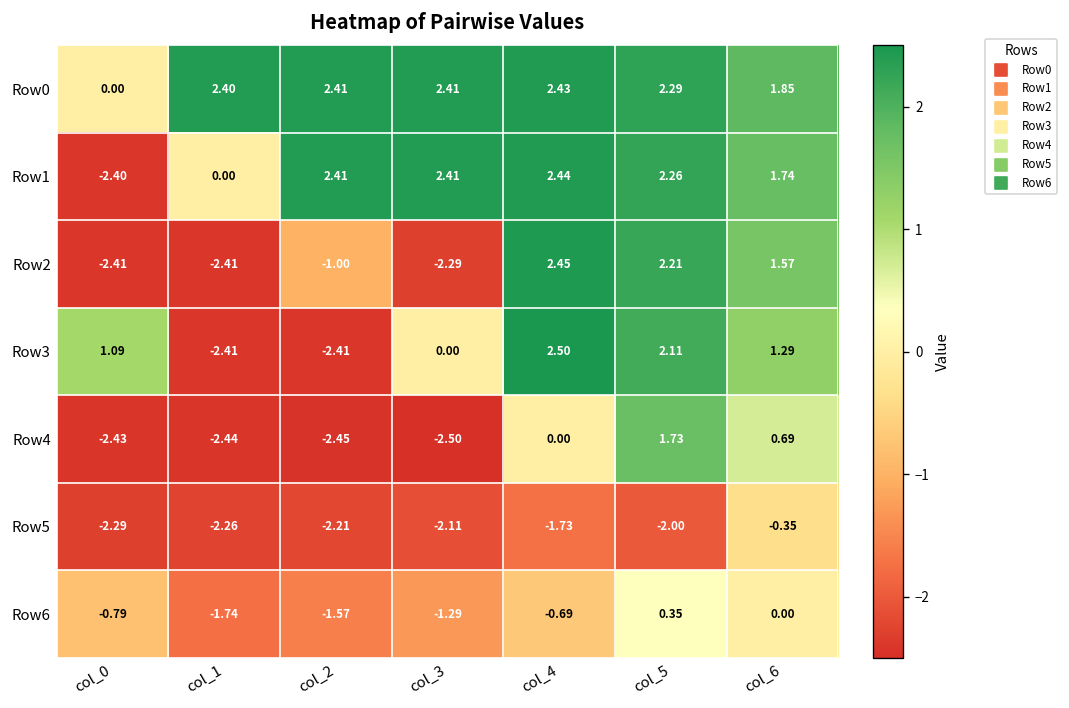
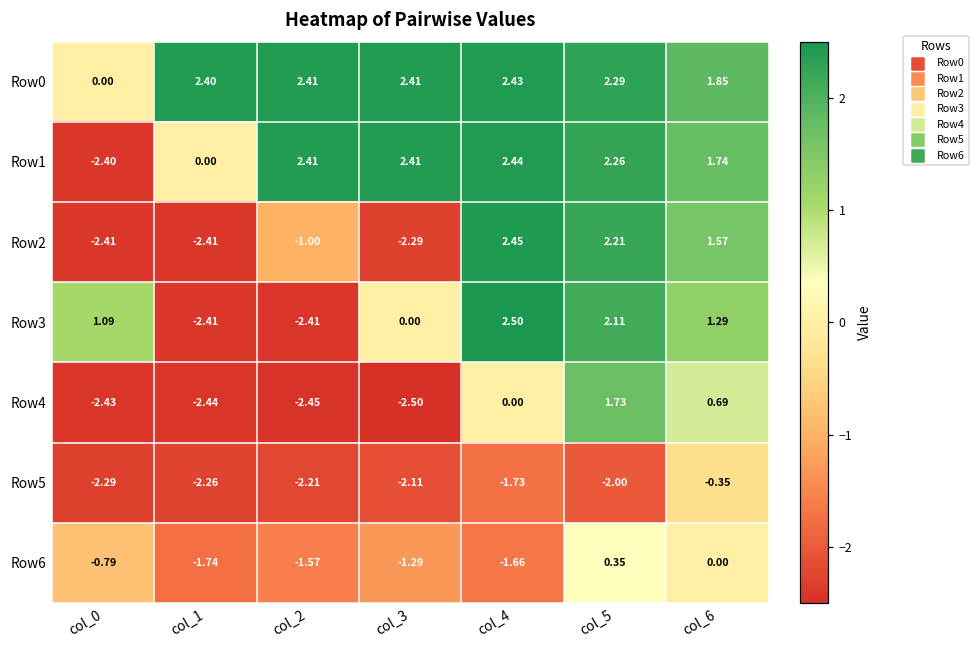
Row6, col_4: -0.69 -> -1.66
